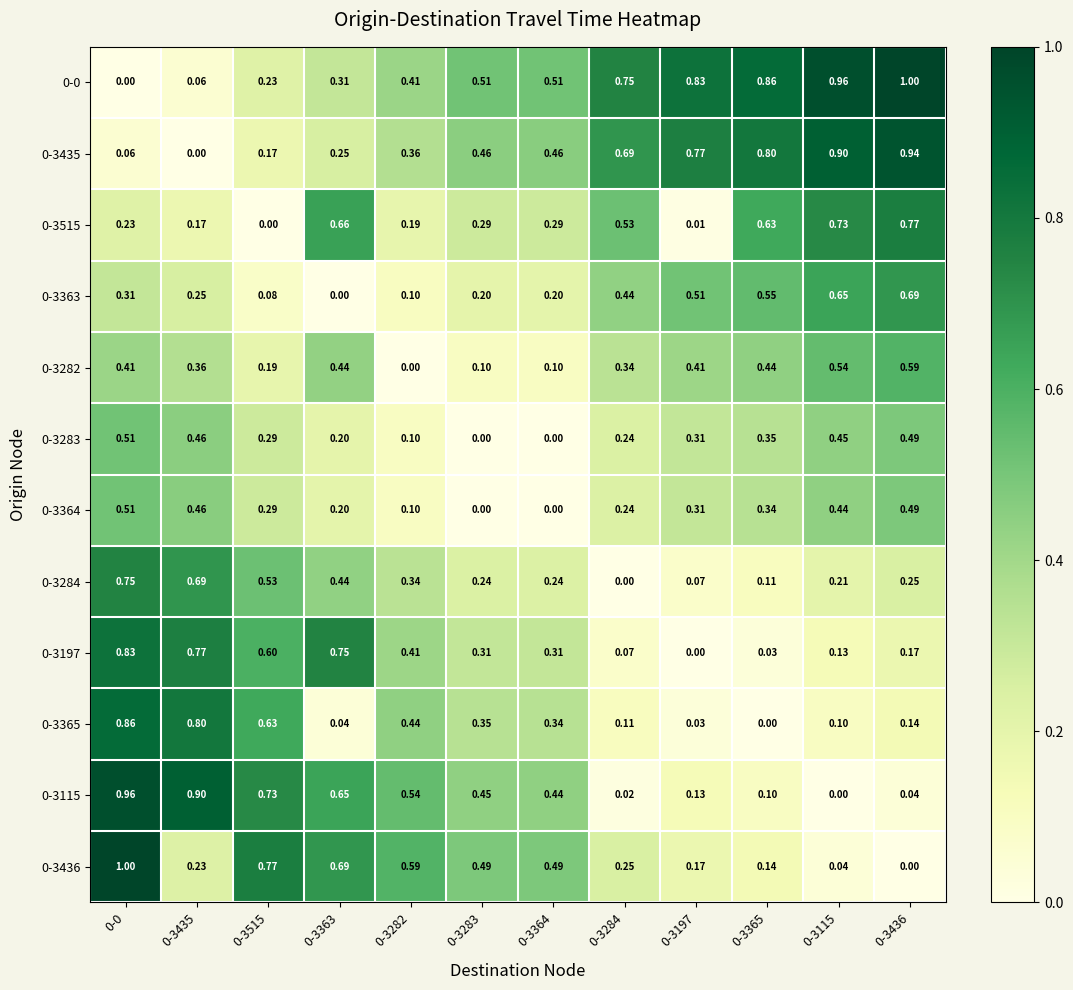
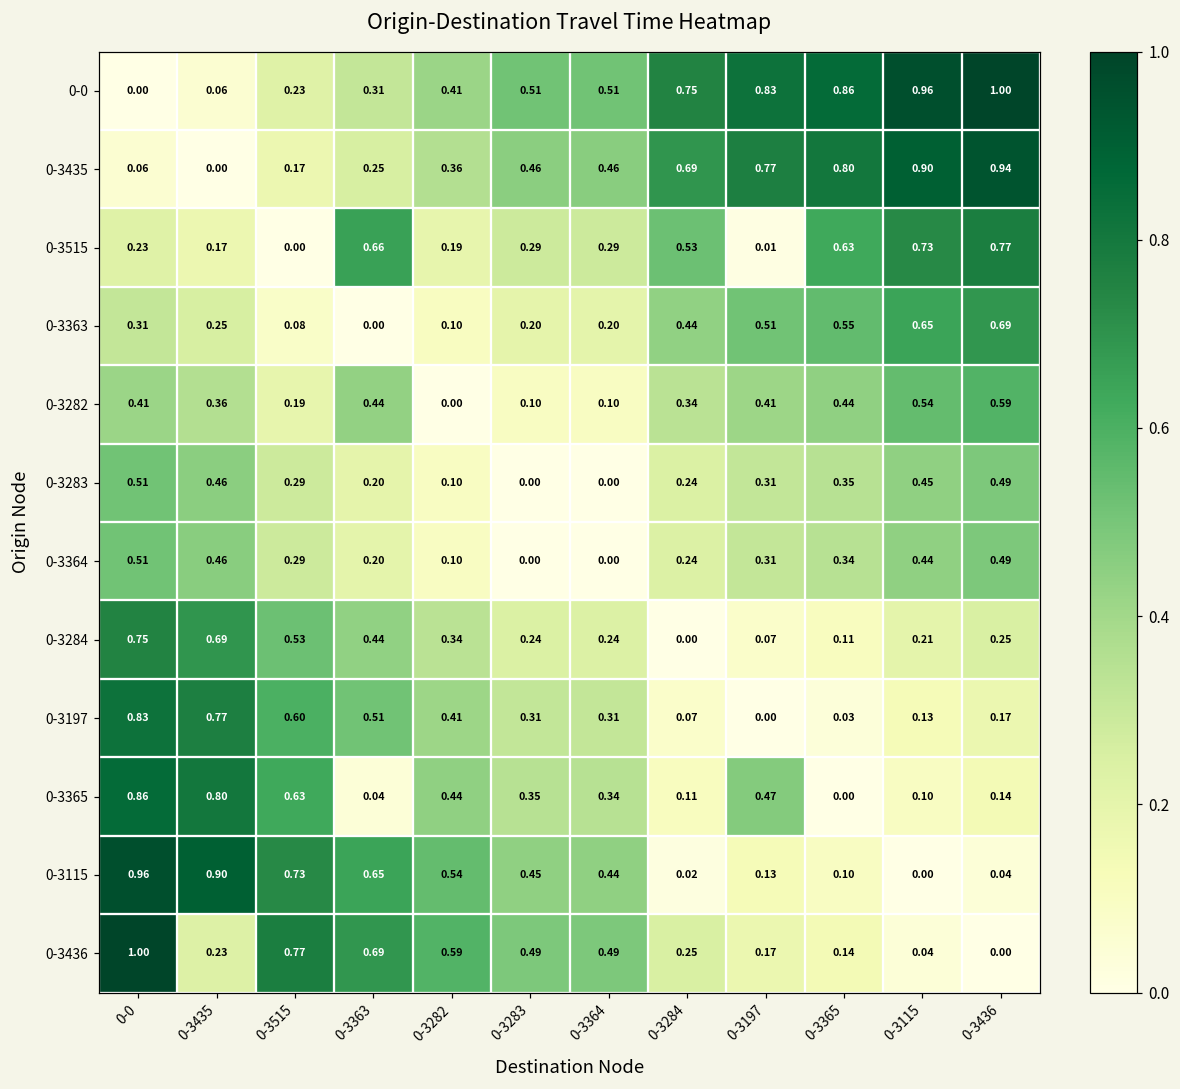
0-3197, 0-3363: 0.75 -> 0.51
0-3365, 0-3197: 0.03 -> 0.47
